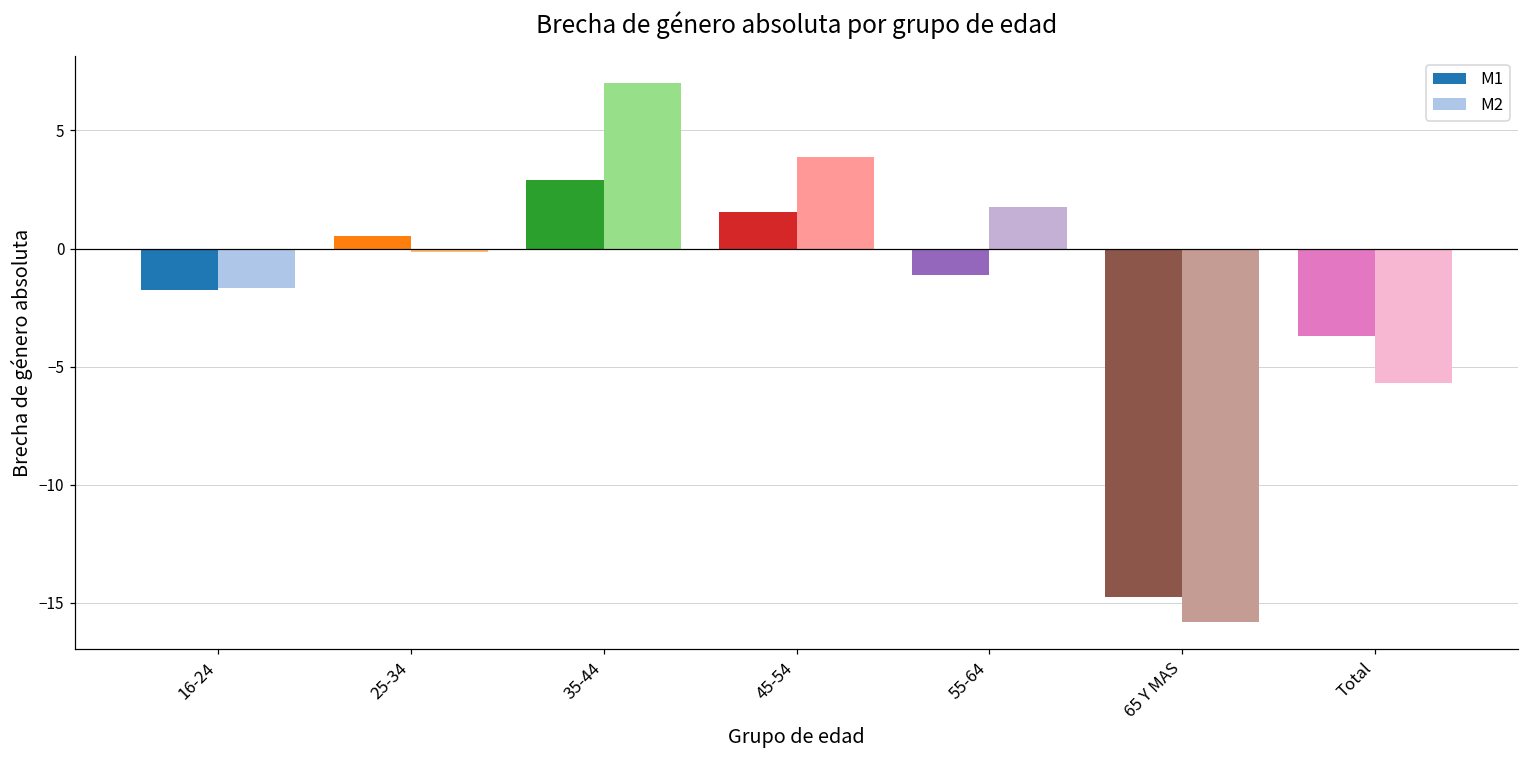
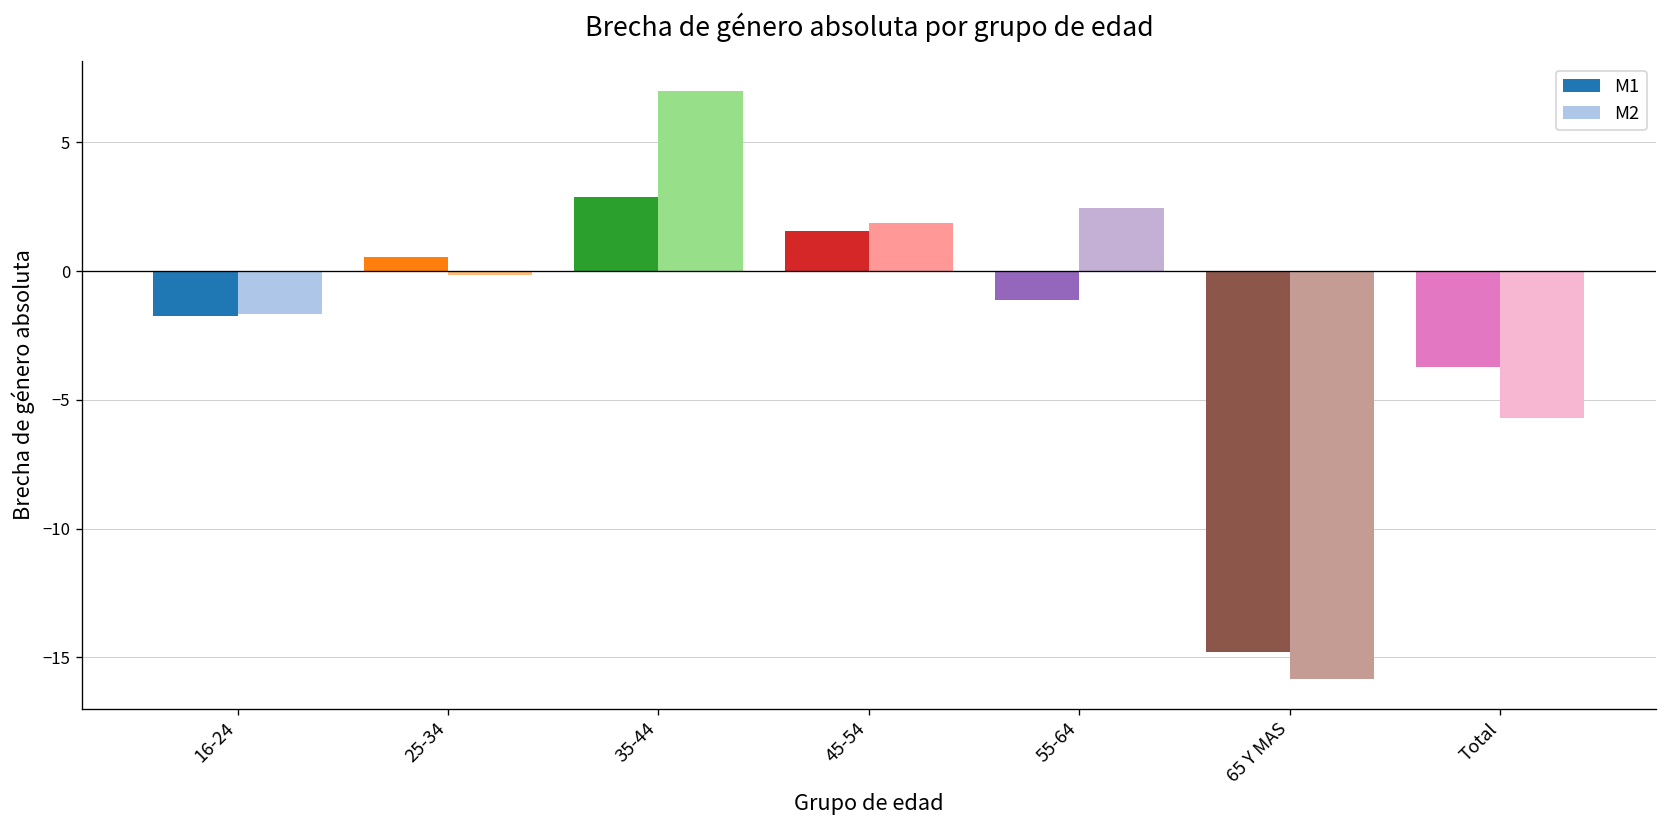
M2, 45-54: 3.9 -> 1.9
M2, 55-64: 1.8 -> 2.4
